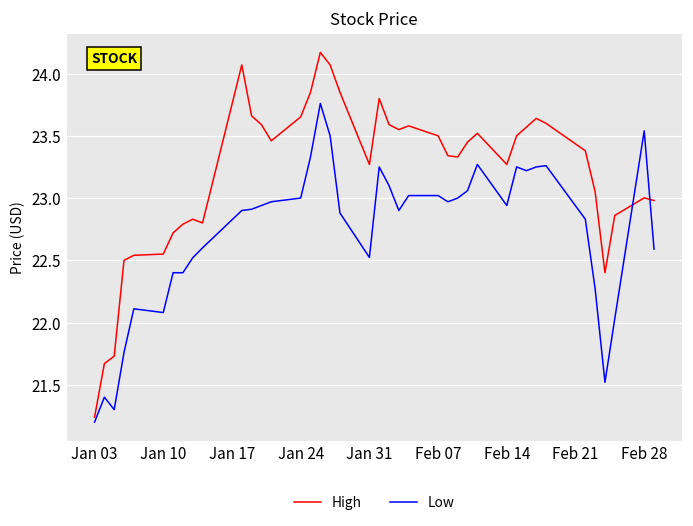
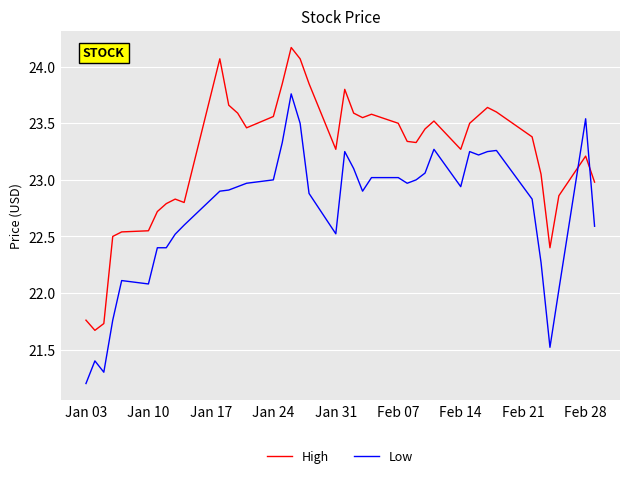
High, Jan 03: 21.24 -> 21.76
High, Jan 24: 23.65 -> 23.56
High, Feb 28: 23.00 -> 23.21
